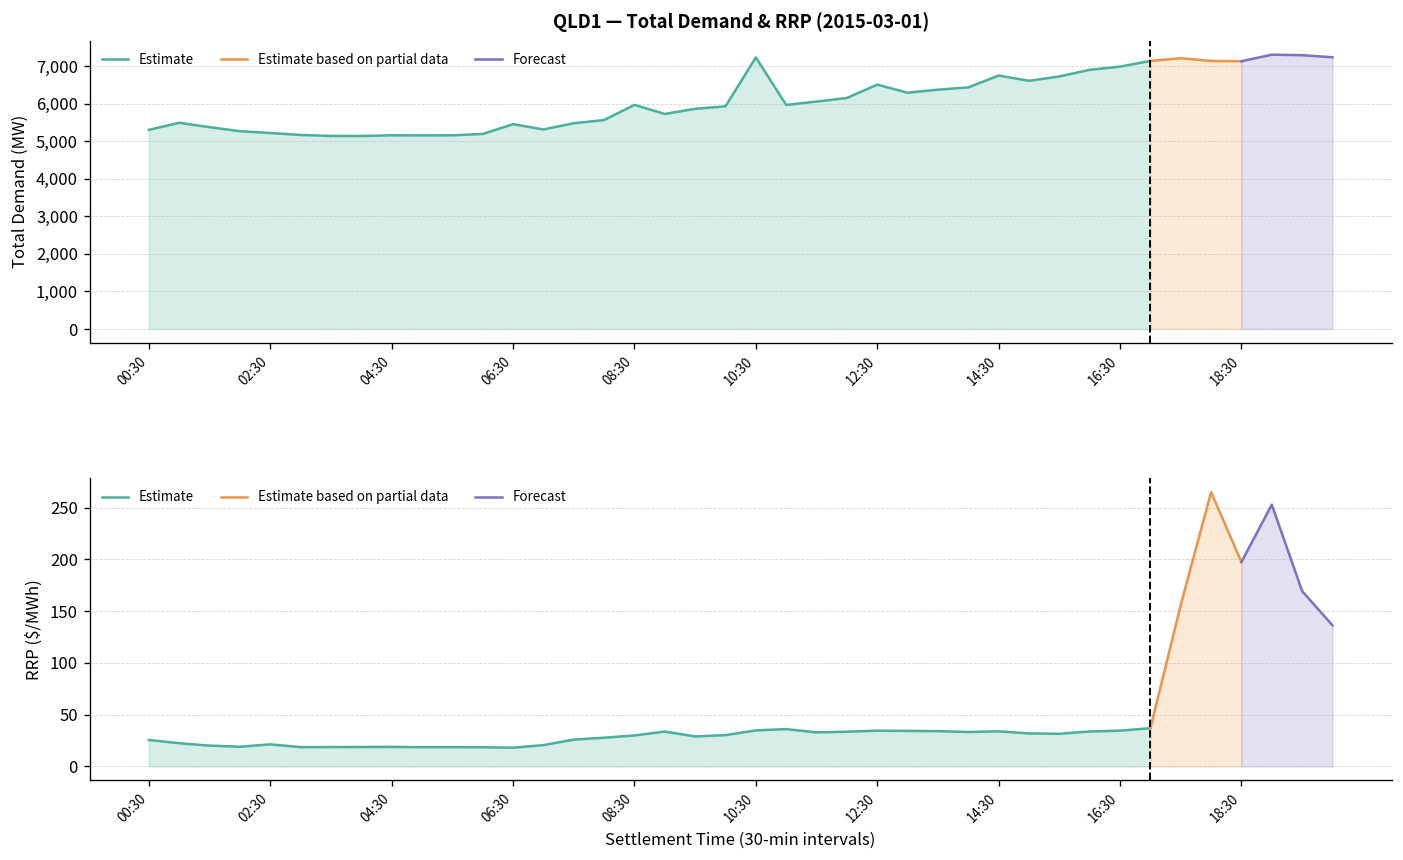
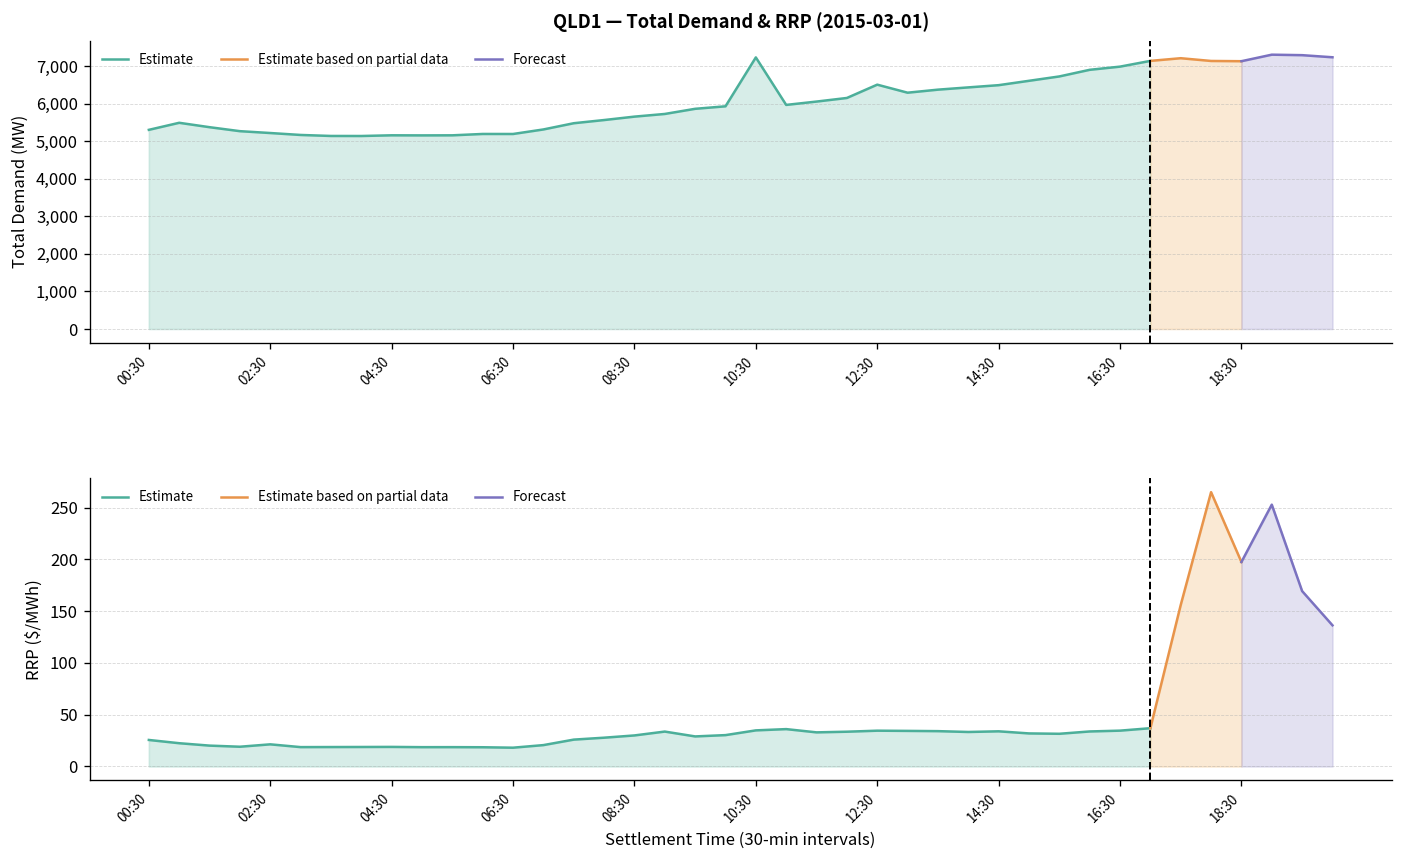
QLD1 — Total Demand & RRP (2015-03-01), Estimate, 06:30: 5,500 -> 5,200
QLD1 — Total Demand & RRP (2015-03-01), Estimate, 08:30: 6,000 -> 5,700
QLD1 — Total Demand & RRP (2015-03-01), Estimate, 14:30: 6,800 -> 6,500
